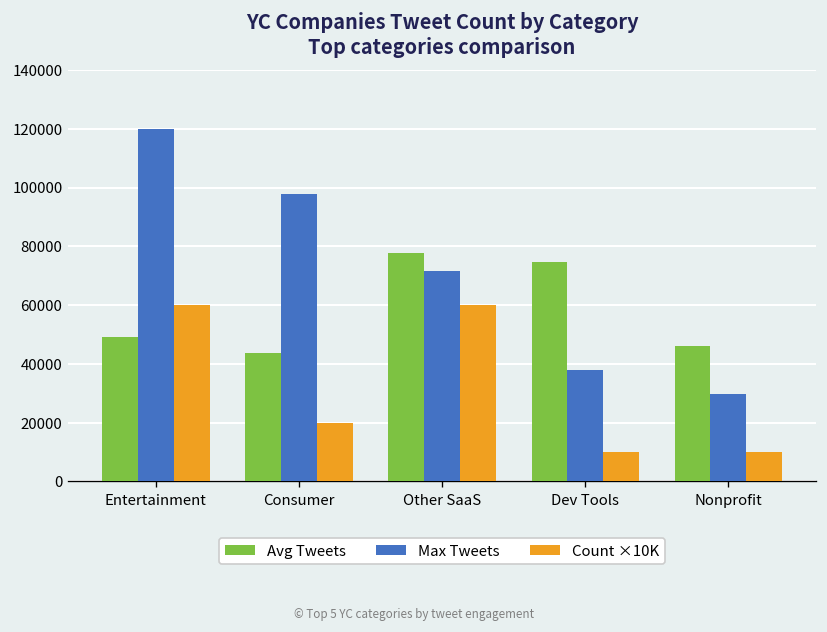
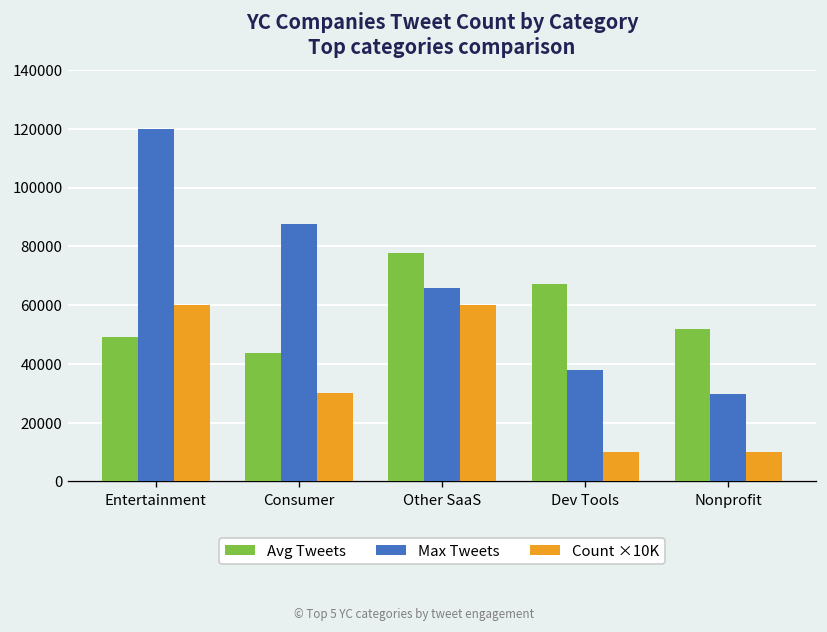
Max Tweets, Consumer: 98000 -> 88000
Count ×10K, Consumer: 20000 -> 30000
Max Tweets, Other SaaS: 72000 -> 66000
Avg Tweets, Dev Tools: 75000 -> 67000
Avg Tweets, Nonprofit: 46000 -> 52000
